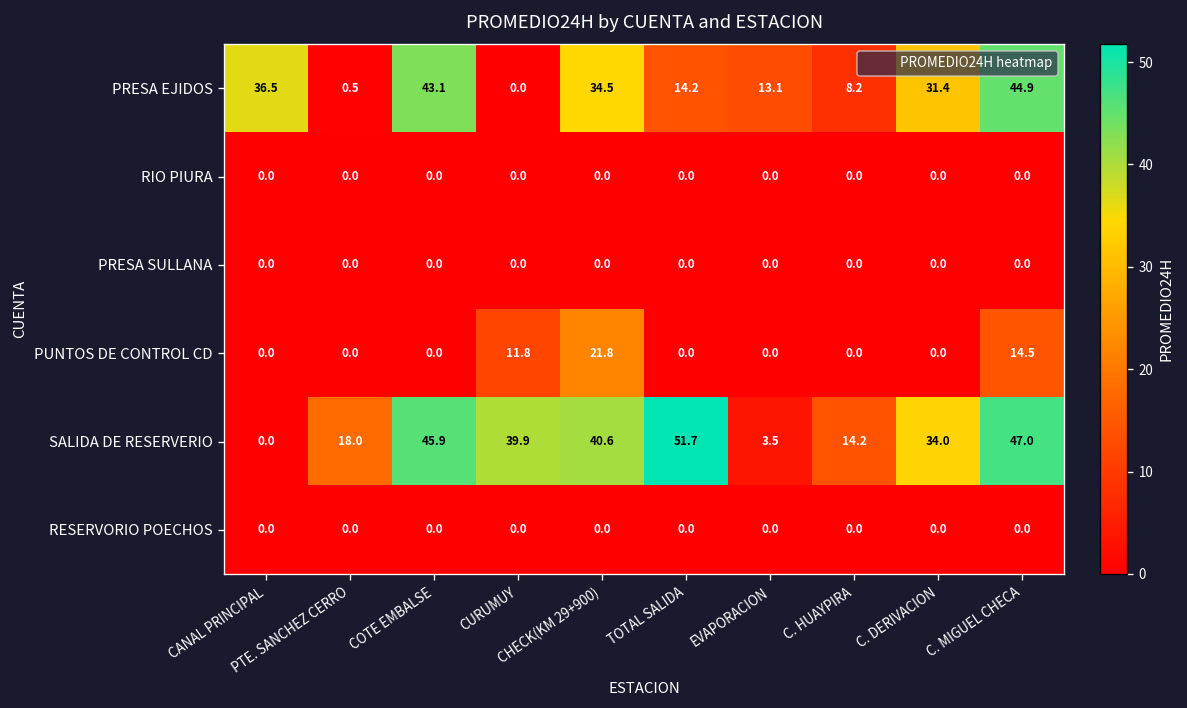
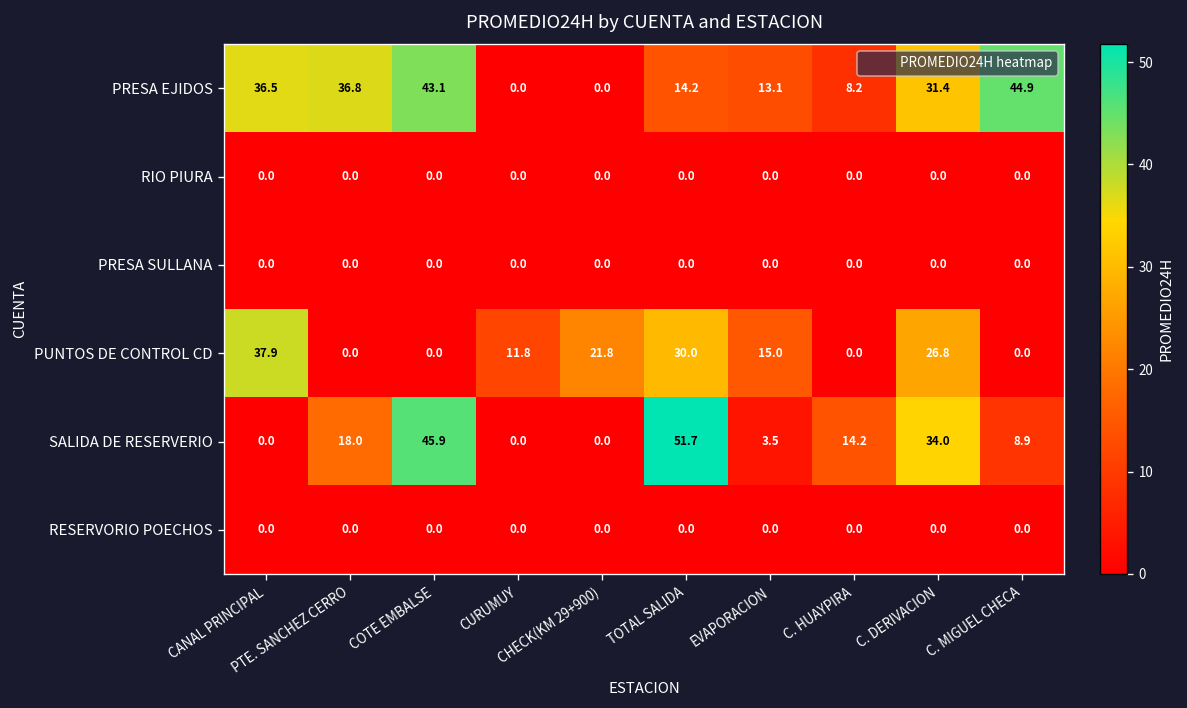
PRESA EJIDOS, PTE. SANCHEZ CERRO: 0.5 -> 36.8
PRESA EJIDOS, CHECK(KM 29+900): 34.5 -> 0.0
PUNTOS DE CONTROL CD, CANAL PRINCIPAL: 0.0 -> 37.9
PUNTOS DE CONTROL CD, TOTAL SALIDA: 0.0 -> 30.0
PUNTOS DE CONTROL CD, EVAPORACION: 0.0 -> 15.0
PUNTOS DE CONTROL CD, C. DERIVACION: 0.0 -> 26.8
PUNTOS DE CONTROL CD, C. MIGUEL CHECA: 14.5 -> 0.0
SALIDA DE RESERVERIO, CURUMUY: 39.9 -> 0.0
SALIDA DE RESERVERIO, CHECK(KM 29+900): 40.6 -> 0.0
SALIDA DE RESERVERIO, C. MIGUEL CHECA: 47.0 -> 8.9
